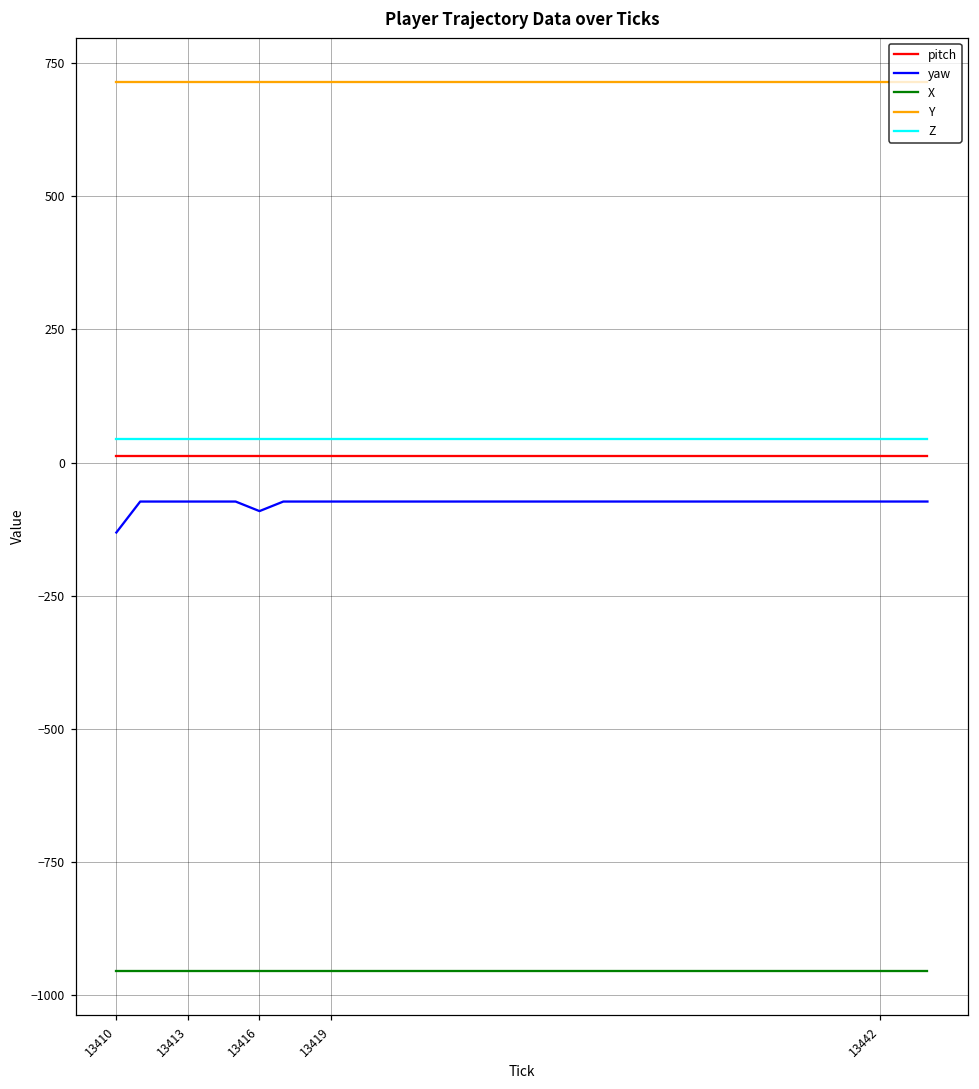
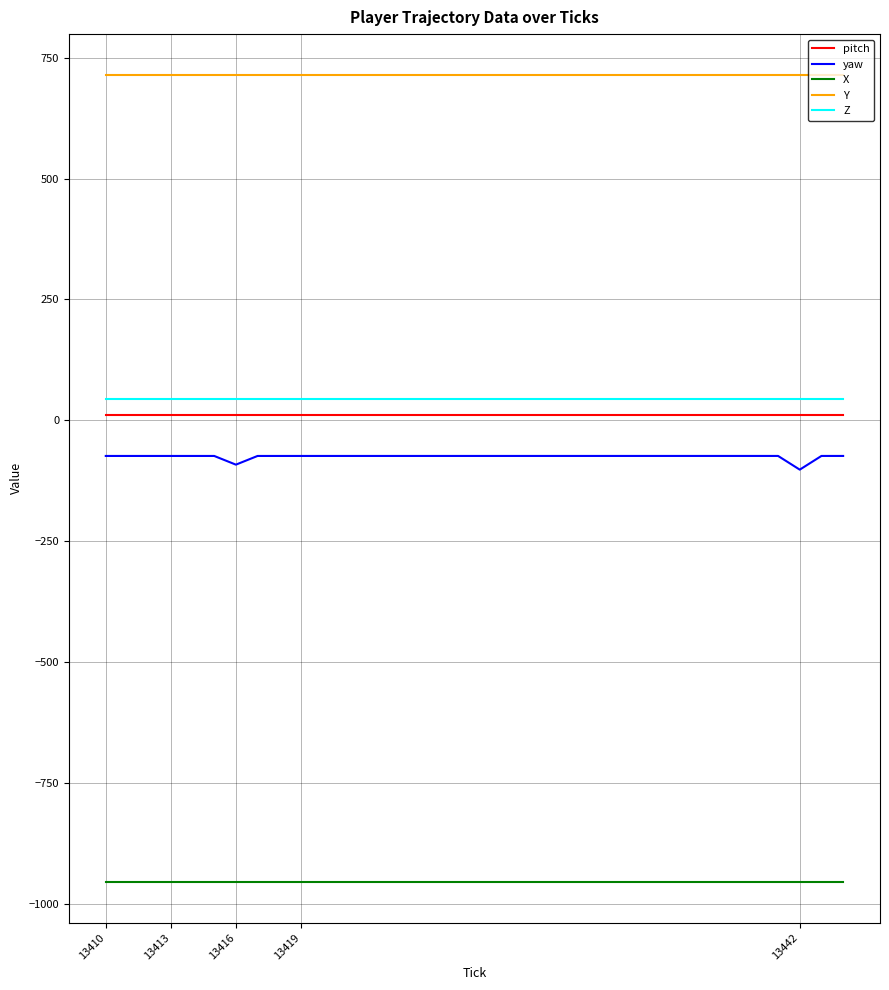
yaw, 13410: -130 -> -70
yaw, 13442: -70 -> -100
